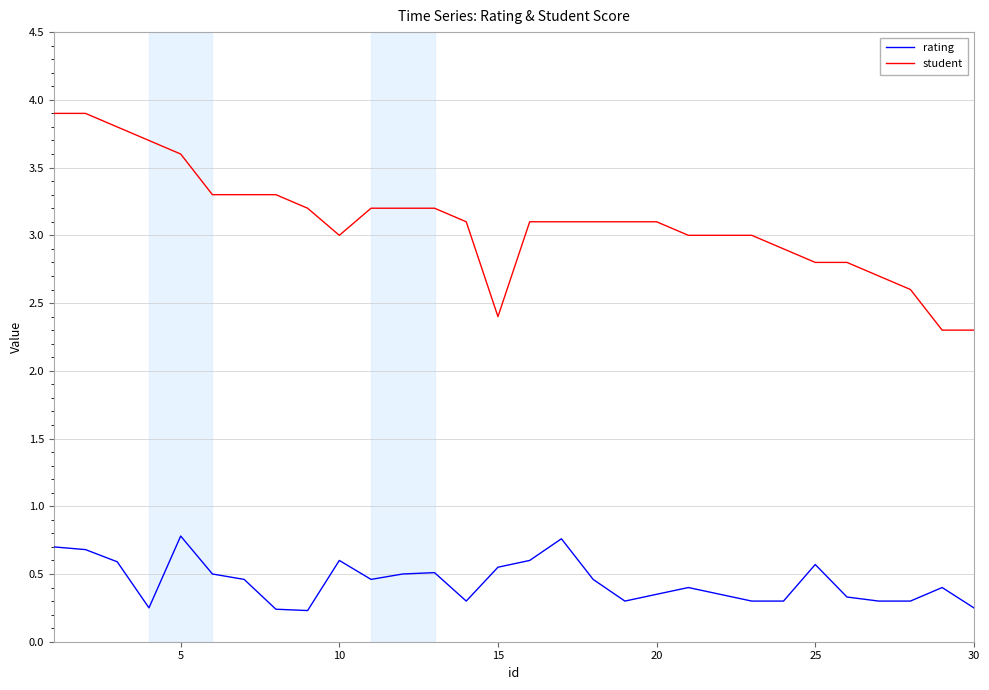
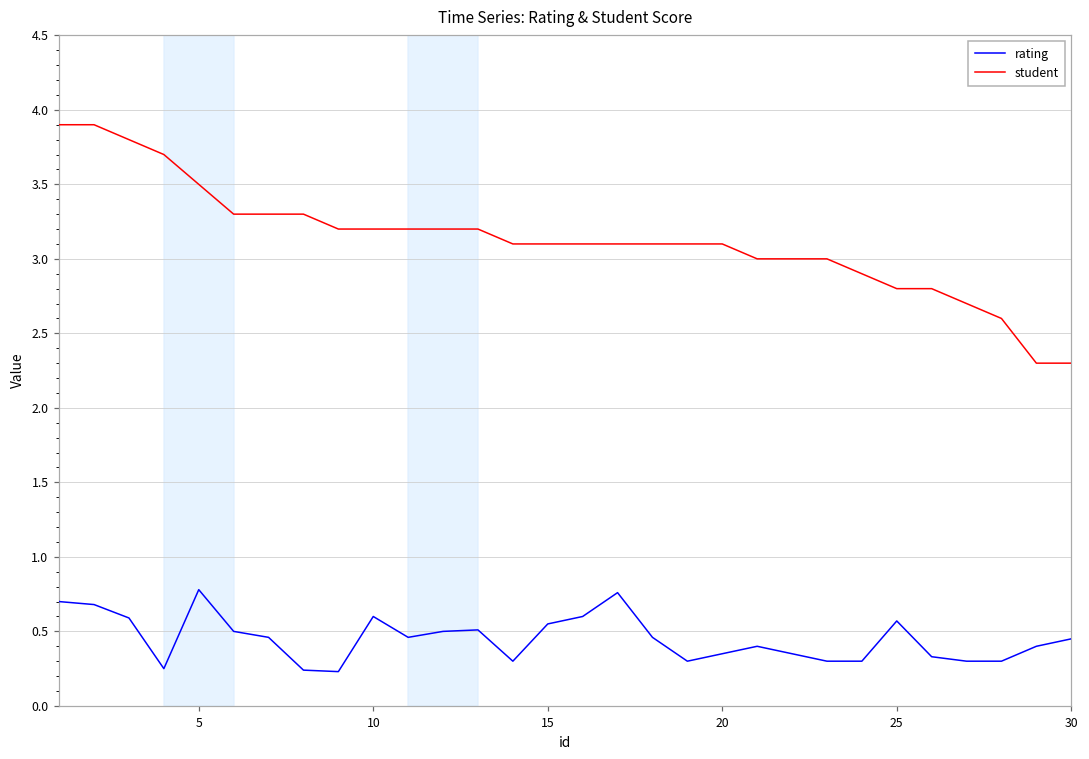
student, 5: 3.6 -> 3.5
student, 10: 3.0 -> 3.2
student, 15: 2.4 -> 3.1
rating, 30: 0.25 -> 0.45
